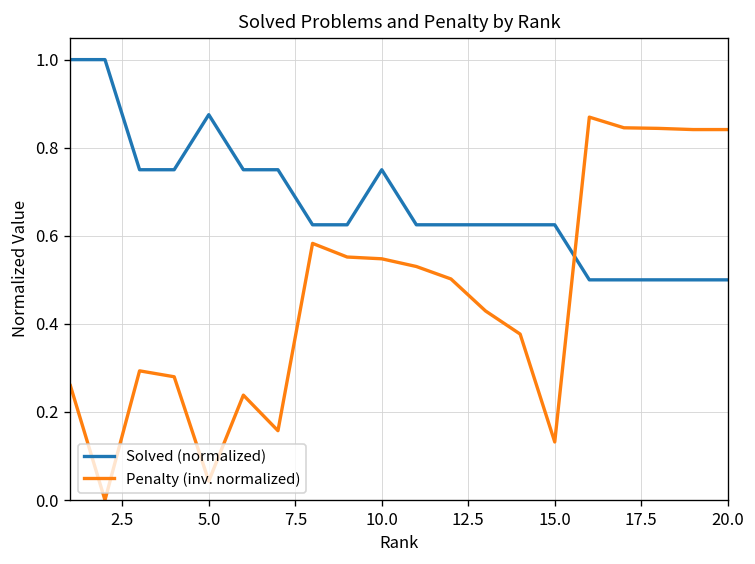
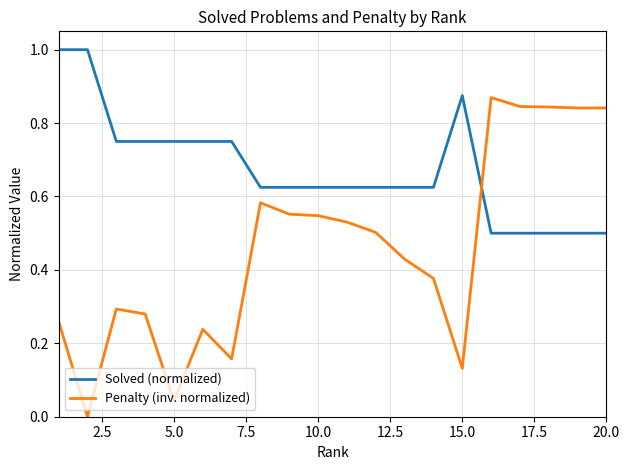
Solved (normalized), 5.0: 0.88 -> 0.75
Solved (normalized), 10.0: 0.75 -> 0.63
Solved (normalized), 15.0: 0.63 -> 0.88
